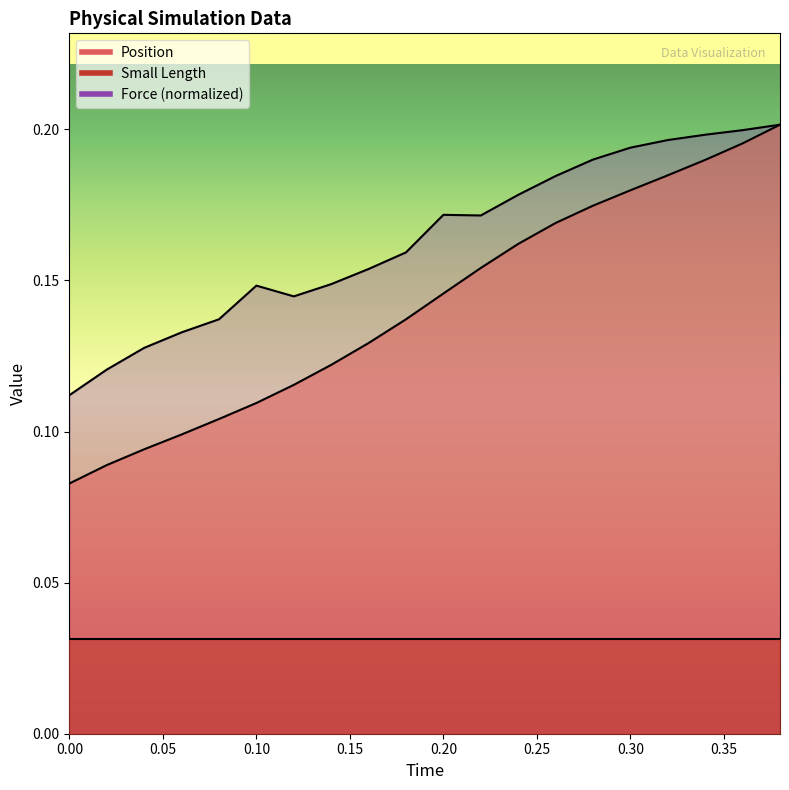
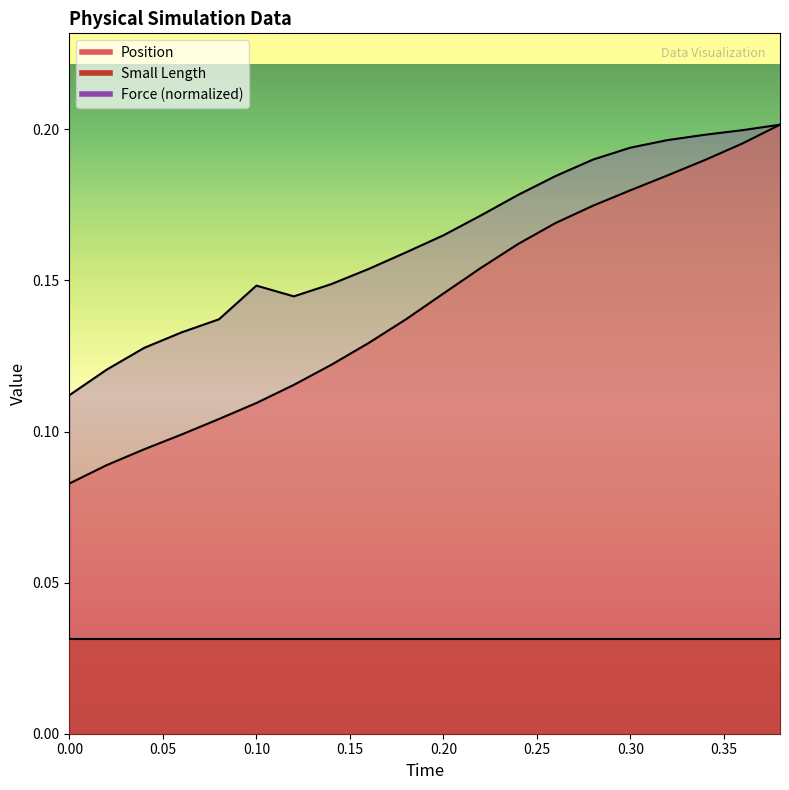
Force (normalized), 0.20: 0.172 -> 0.165
